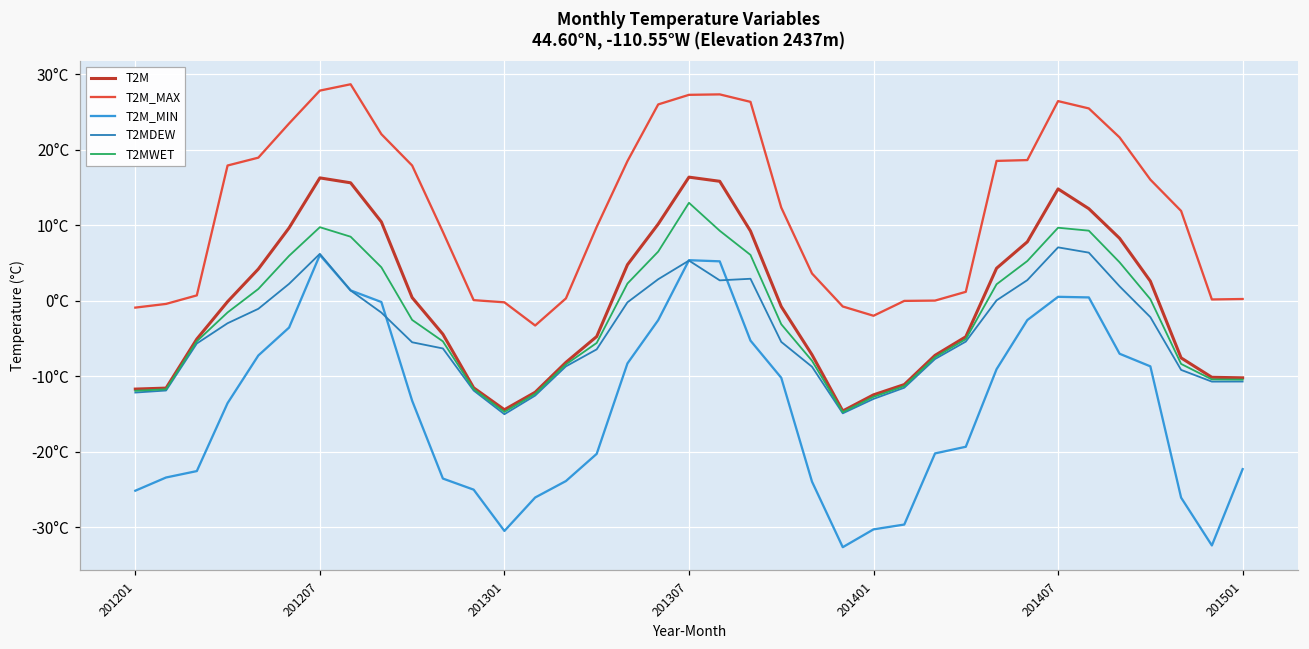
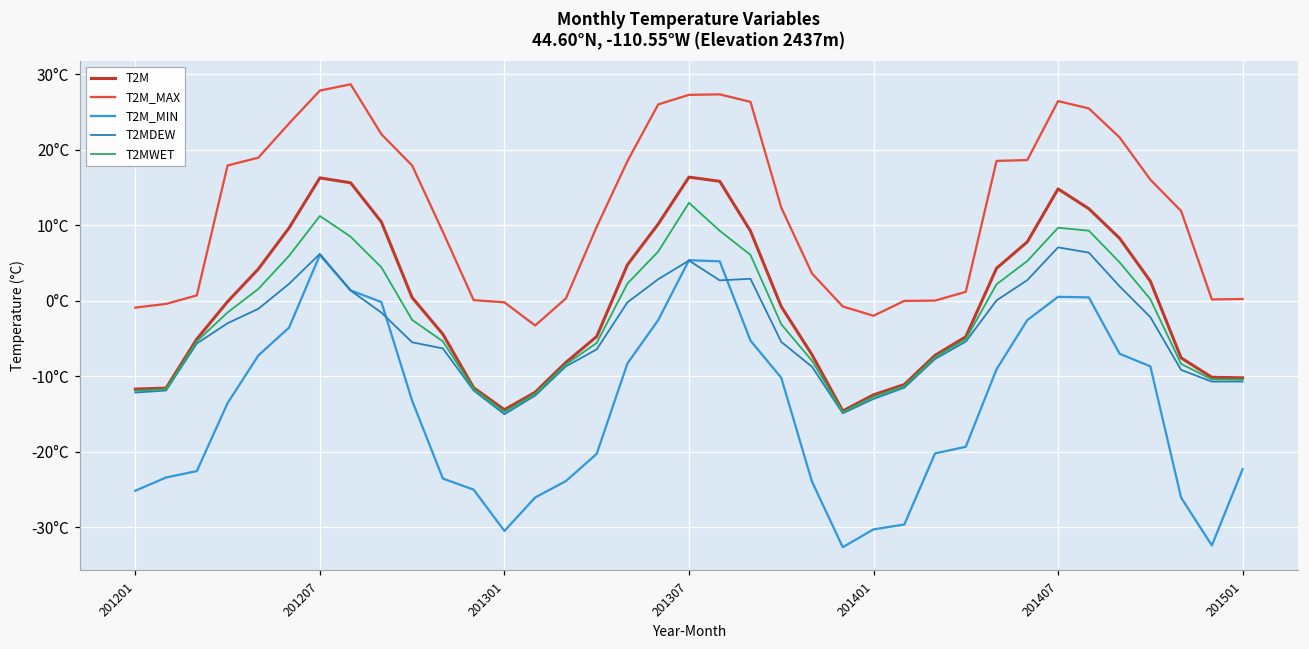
T2MWET, 201207: 10°C -> 11°C
